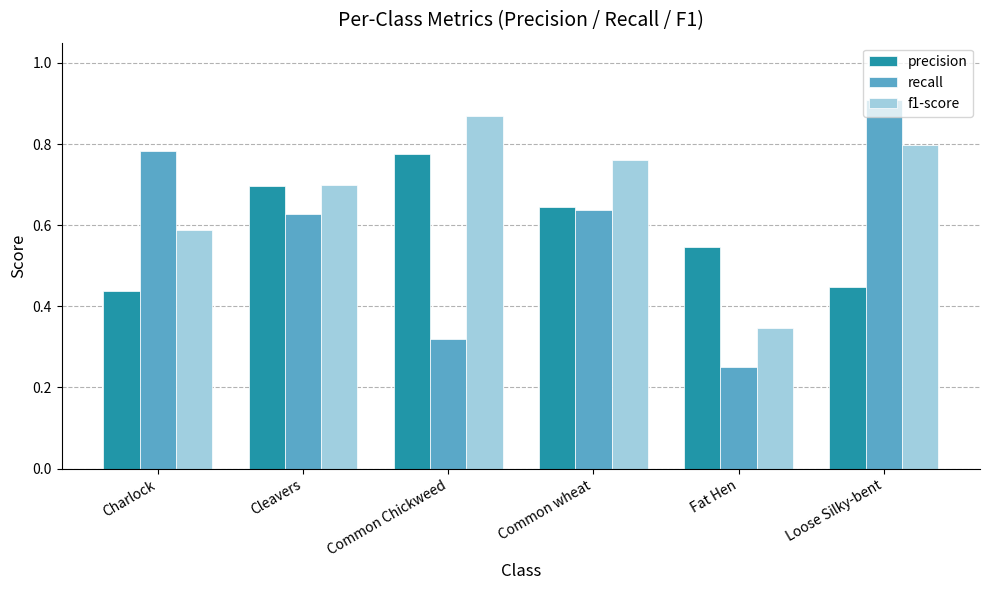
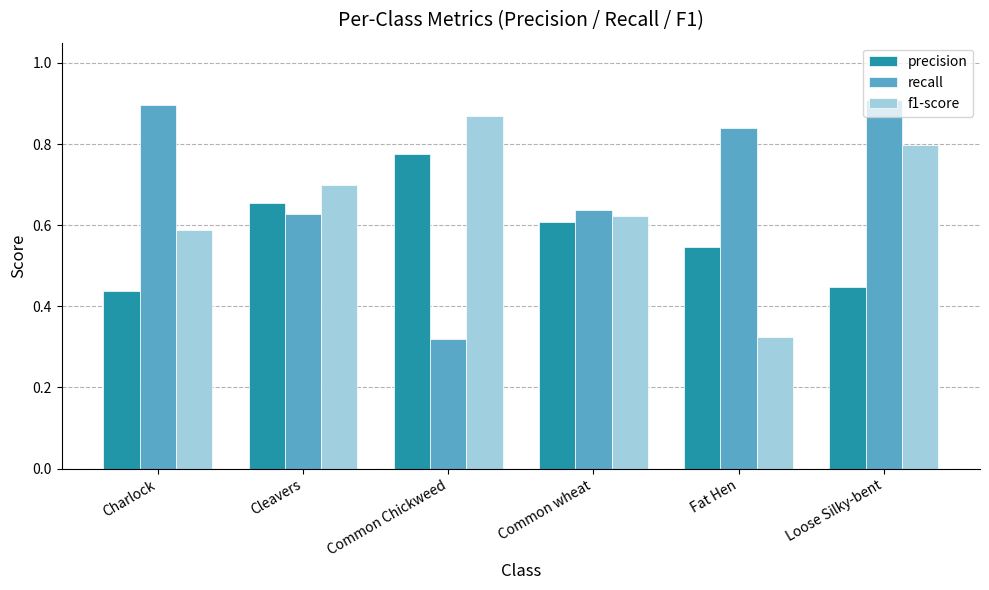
recall, Charlock: 0.78 -> 0.90
precision, Cleavers: 0.70 -> 0.65
precision, Common wheat: 0.64 -> 0.61
f1-score, Common wheat: 0.76 -> 0.62
recall, Fat Hen: 0.25 -> 0.84
f1-score, Fat Hen: 0.35 -> 0.32
